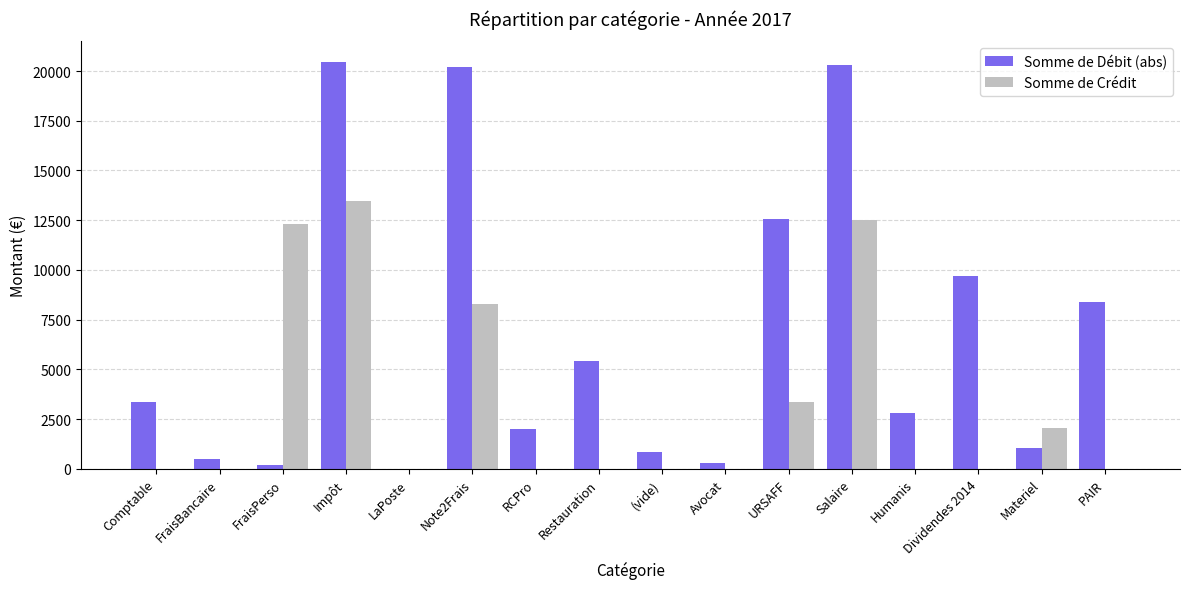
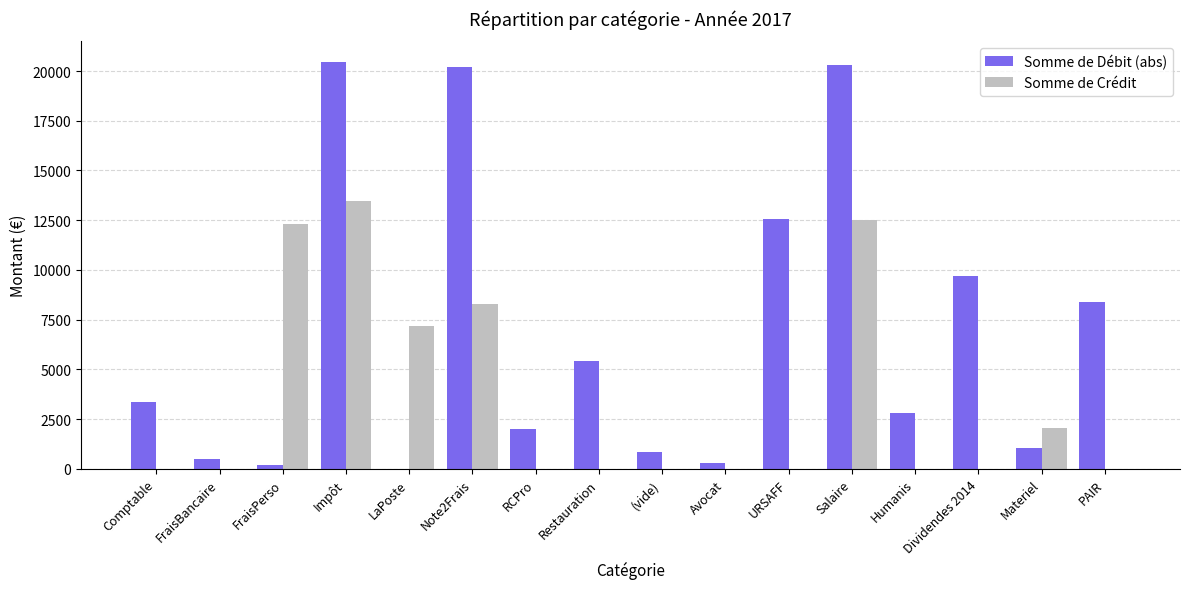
Somme de Crédit, LaPoste: 0 -> 7200
Somme de Crédit, URSAFF: 3400 -> 0
